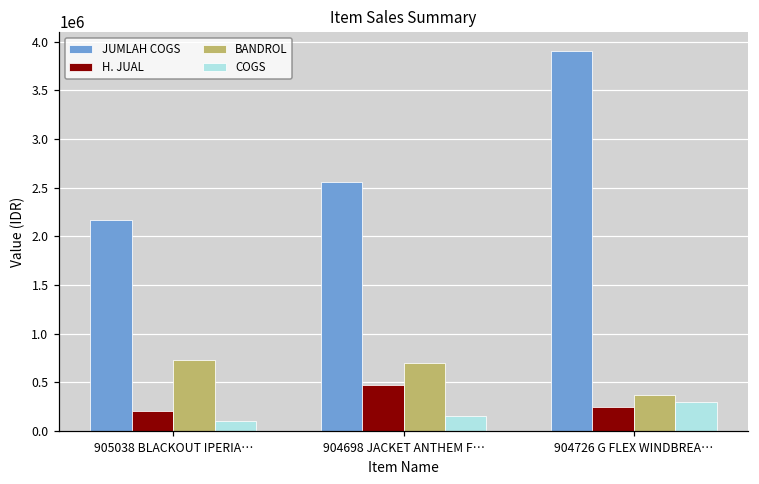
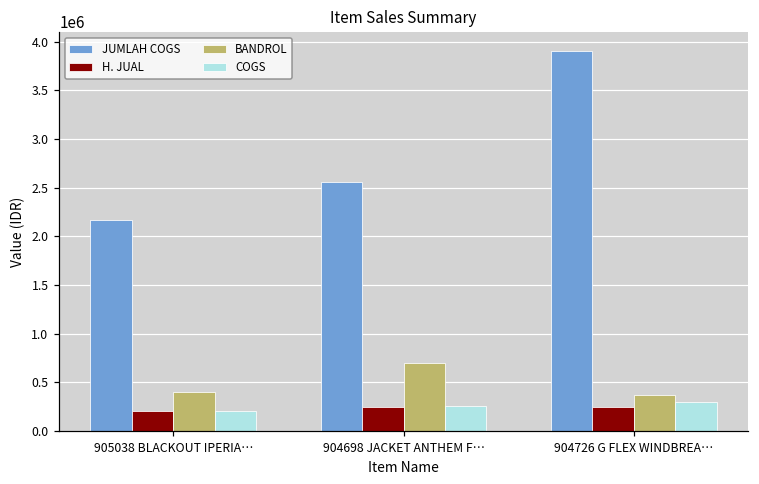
BANDROL, 905038 BLACKOUT IPERIA…: 700000 -> 400000
COGS, 905038 BLACKOUT IPERIA…: 100000 -> 200000
H. JUAL, 904698 JACKET ANTHEM F…: 500000 -> 300000
COGS, 904698 JACKET ANTHEM F…: 200000 -> 300000
